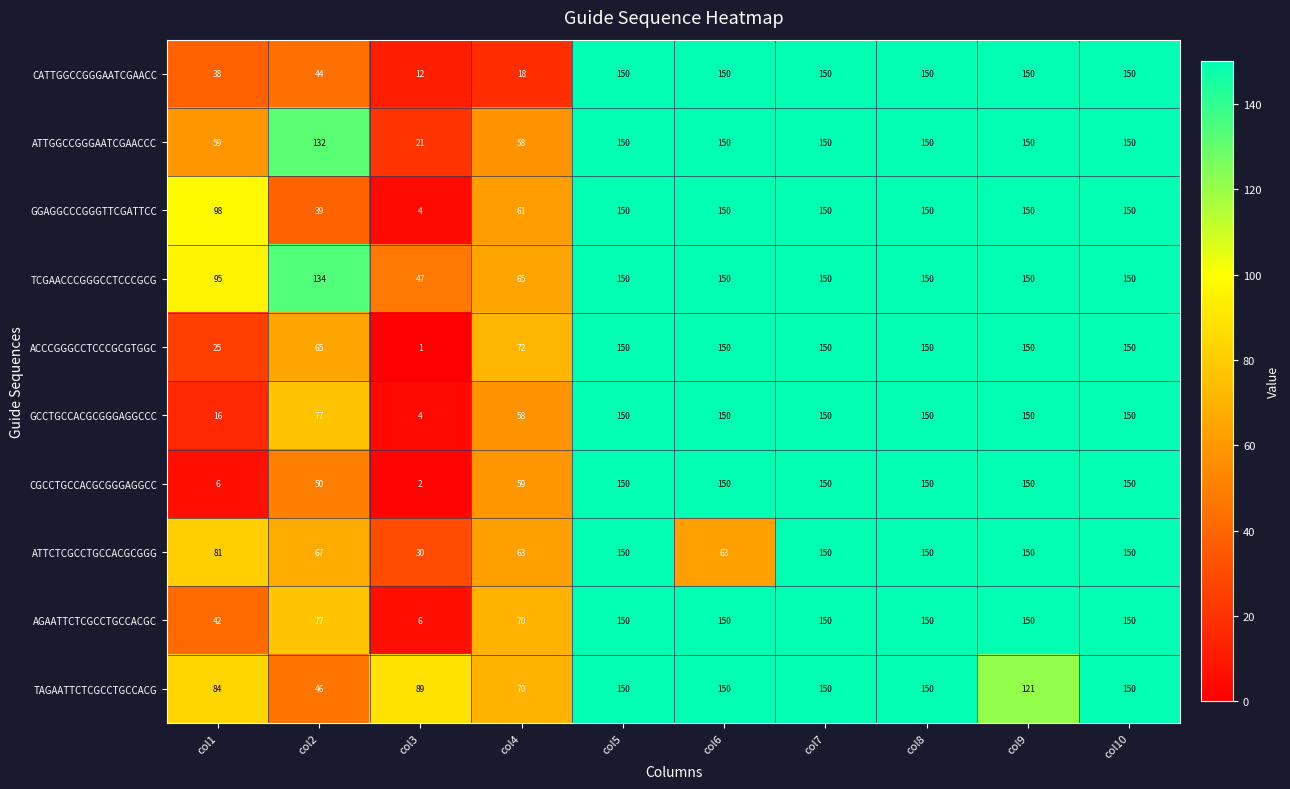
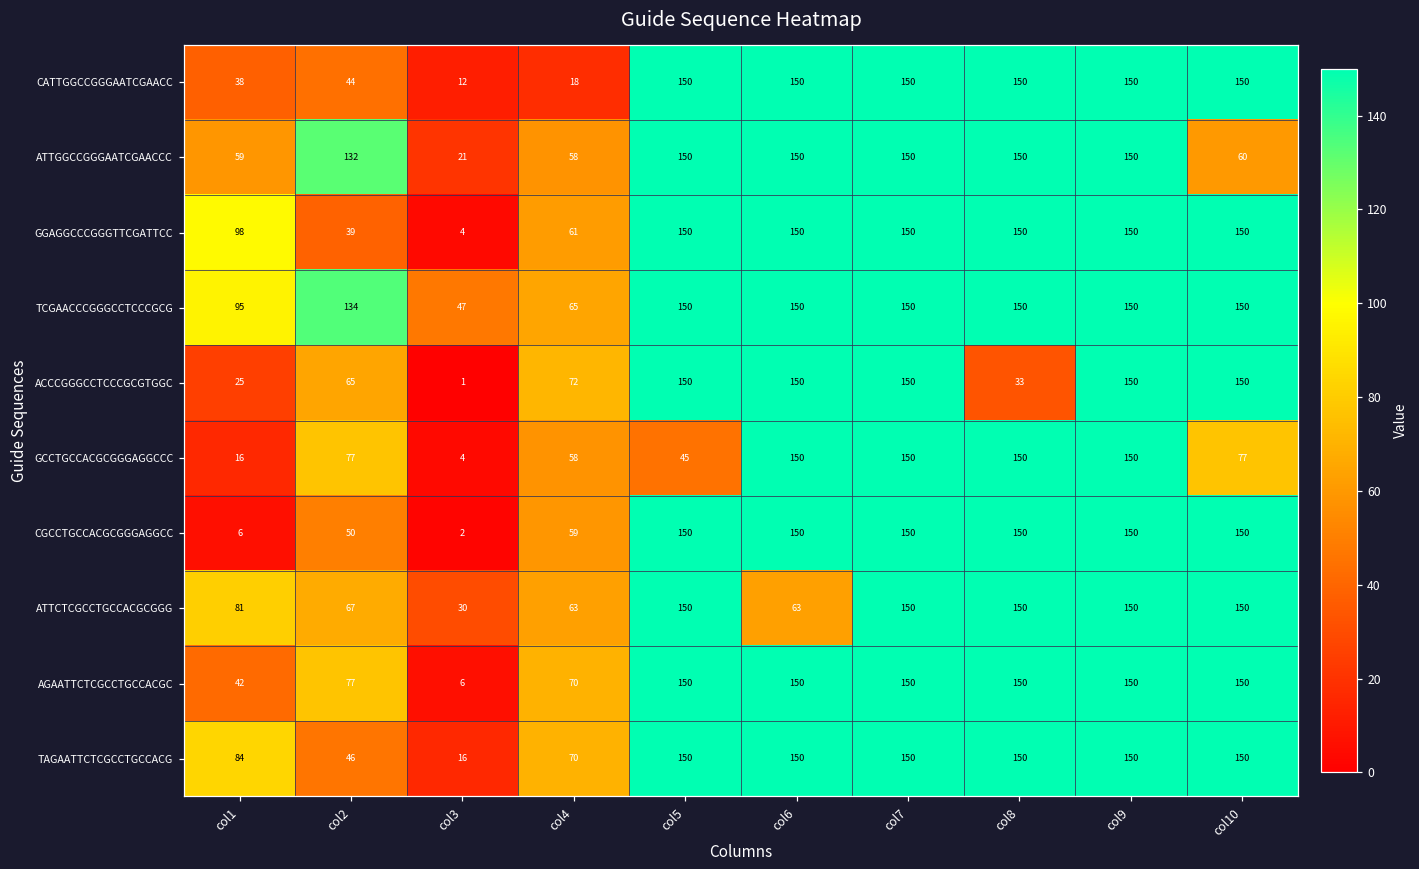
ATTGGCCGGGAATCGAACCC, col10: 150 -> 60
ACCCGGGCCTCCCGCGTGGC, col8: 150 -> 33
GCCTGCCACGCGGGAGGCCC, col5: 150 -> 45
GCCTGCCACGCGGGAGGCCC, col10: 150 -> 77
TAGAATTCTCGCCTGCCACG, col3: 89 -> 16
TAGAATTCTCGCCTGCCACG, col9: 121 -> 150
